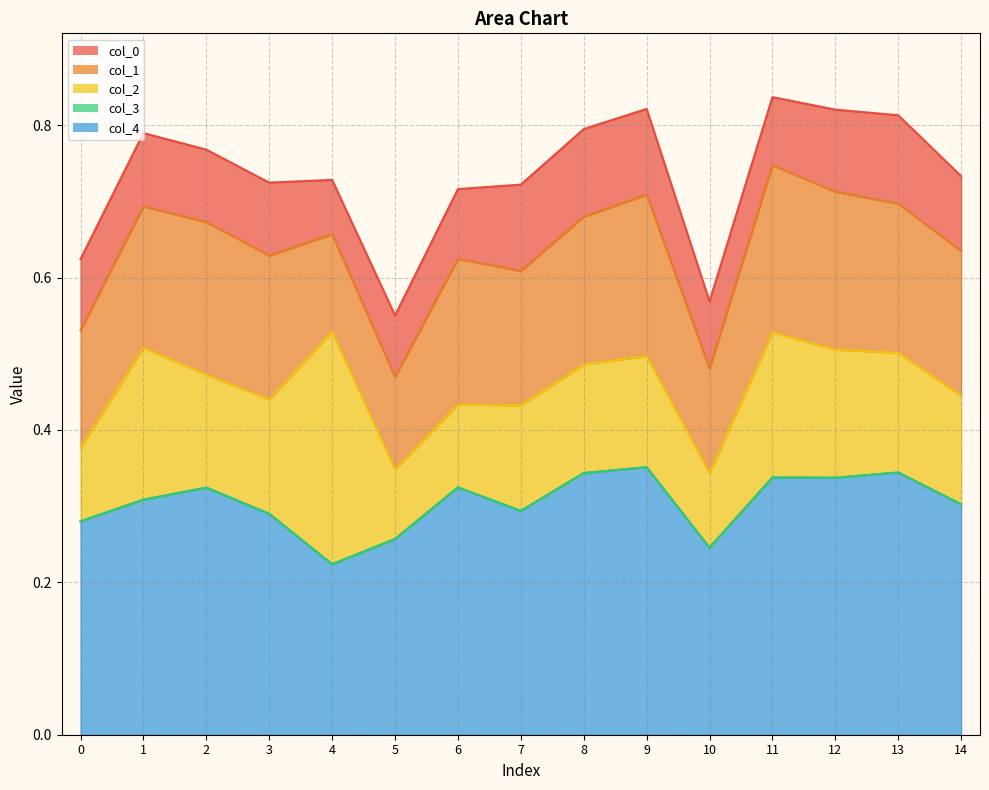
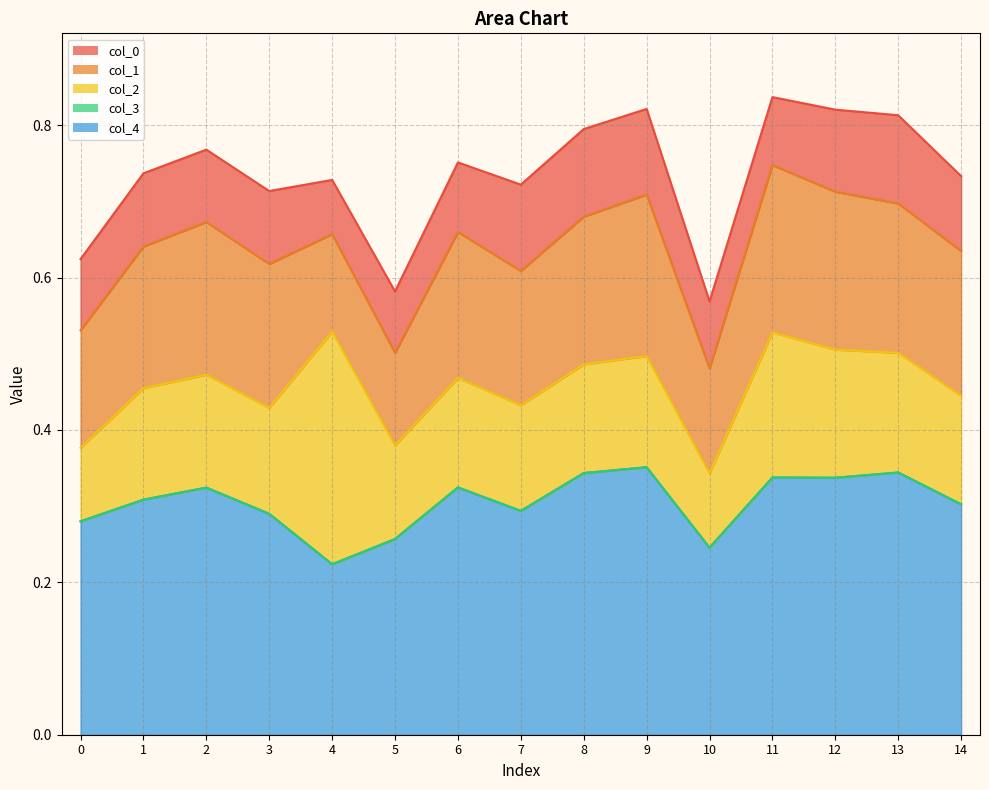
col_2, 1: 0.20 -> 0.15
col_2, 3: 0.15 -> 0.14
col_2, 5: 0.09 -> 0.12
col_2, 6: 0.11 -> 0.14
